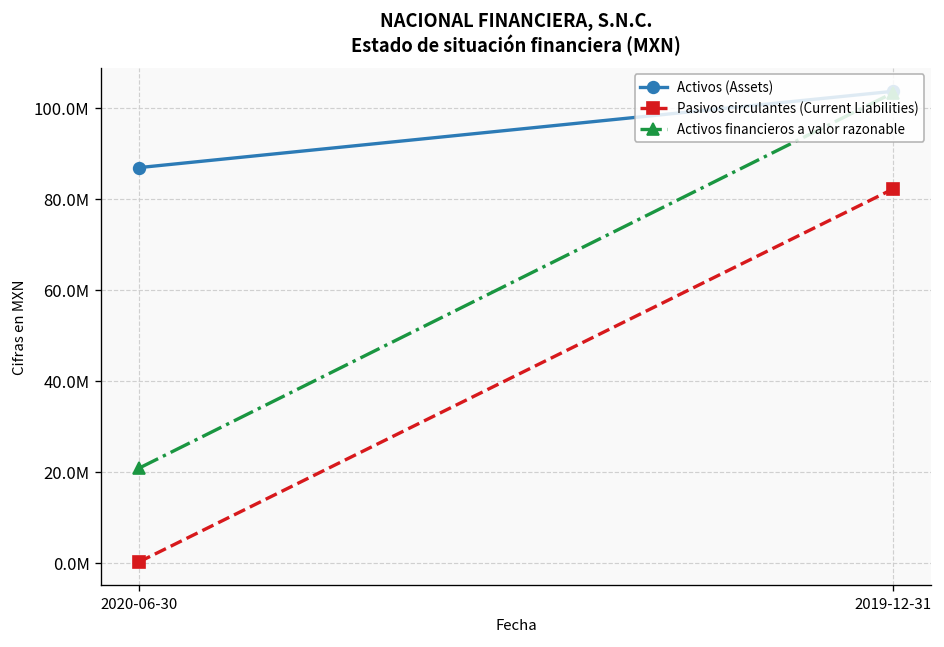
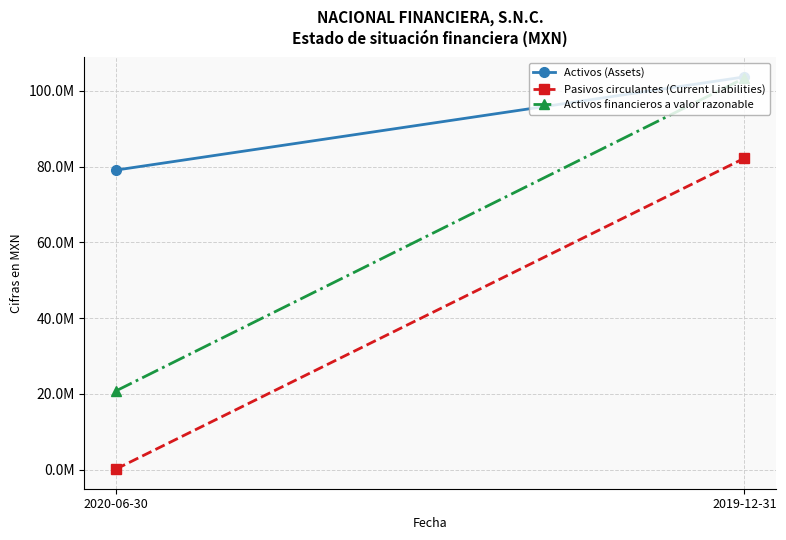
Activos (Assets), 2020-06-30: 87000000 -> 79000000
